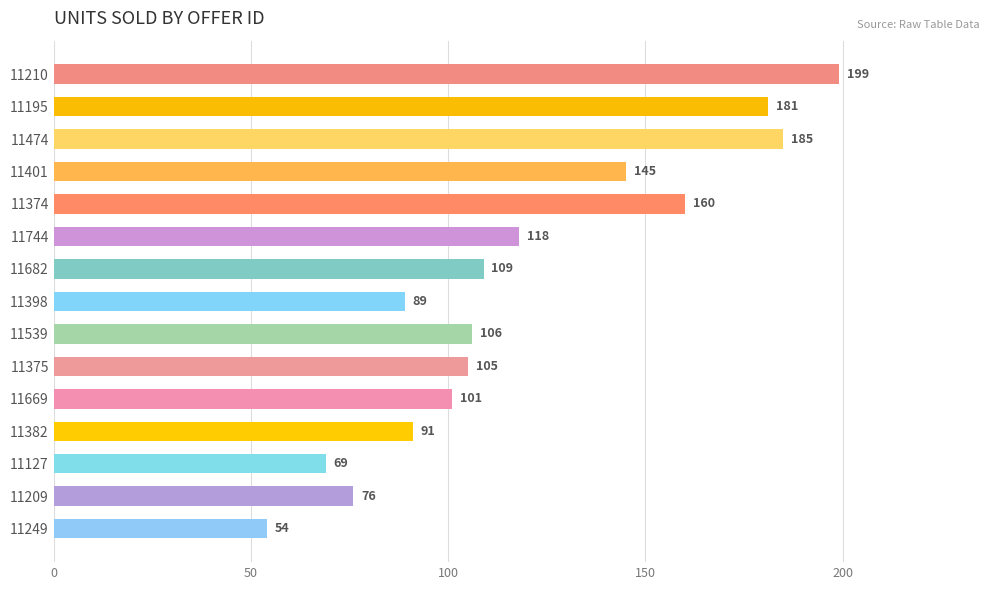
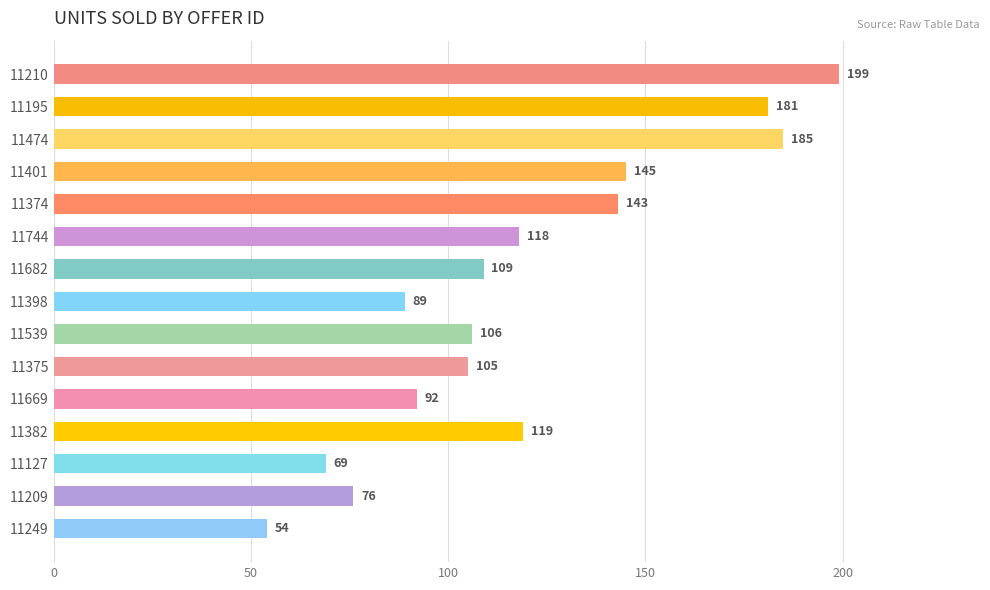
11374: 160 -> 143
11669: 101 -> 92
11382: 91 -> 119
